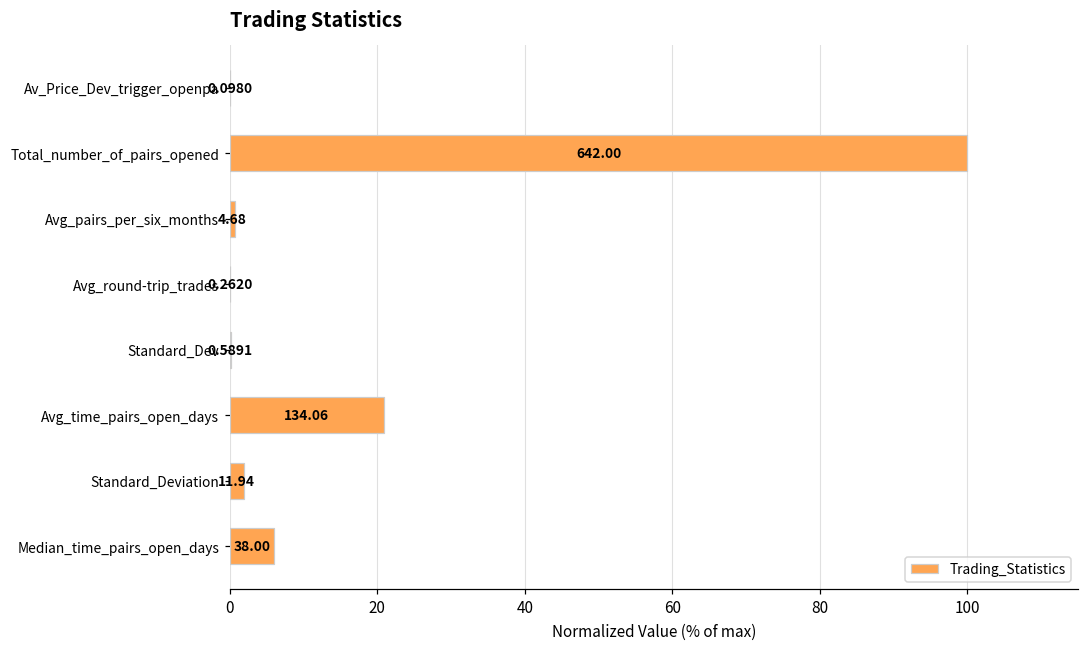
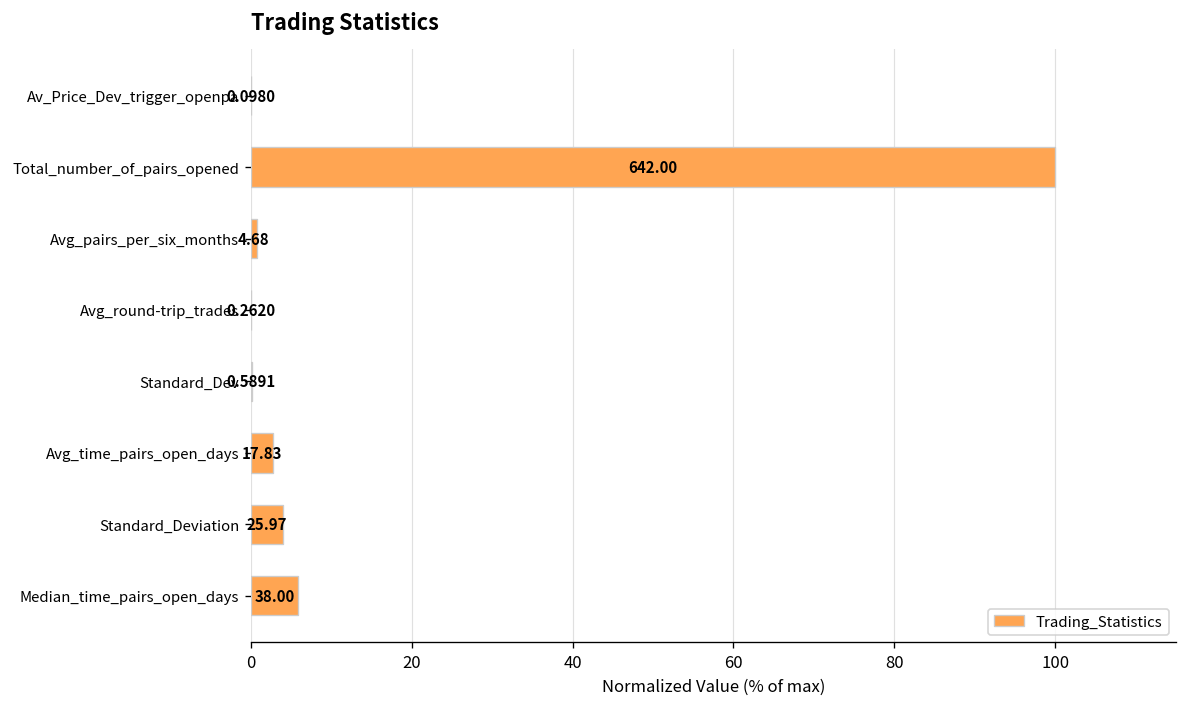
Avg_time_pairs_open_days: 134.06 -> 17.83
Standard_Deviation: 11.94 -> 25.97
